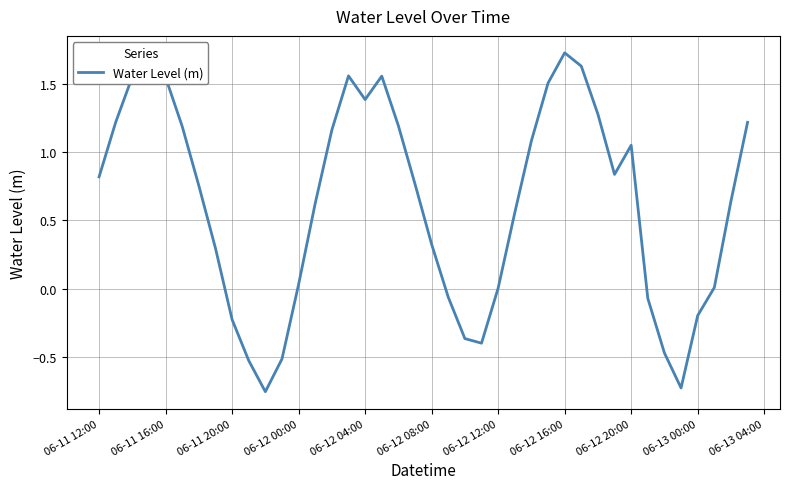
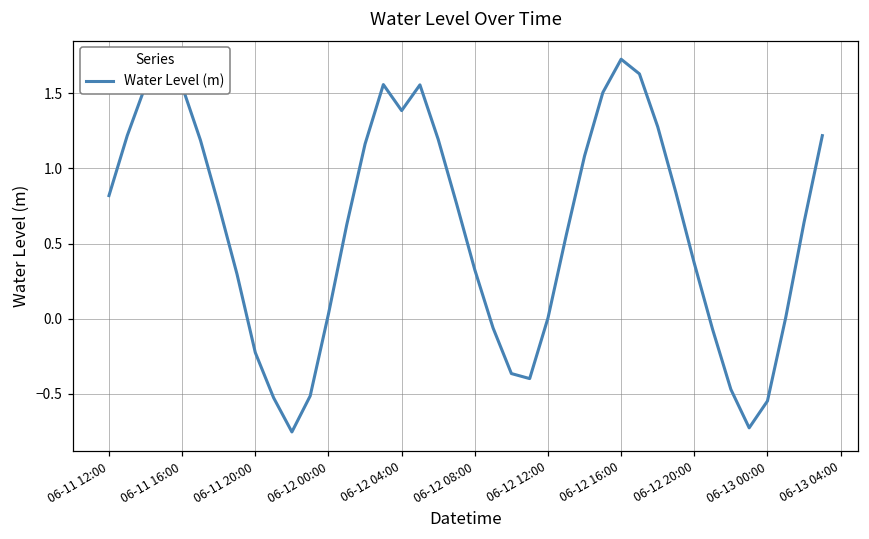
06-12 20:00: 1.05 -> 0.37
06-13 00:00: -0.20 -> -0.55
